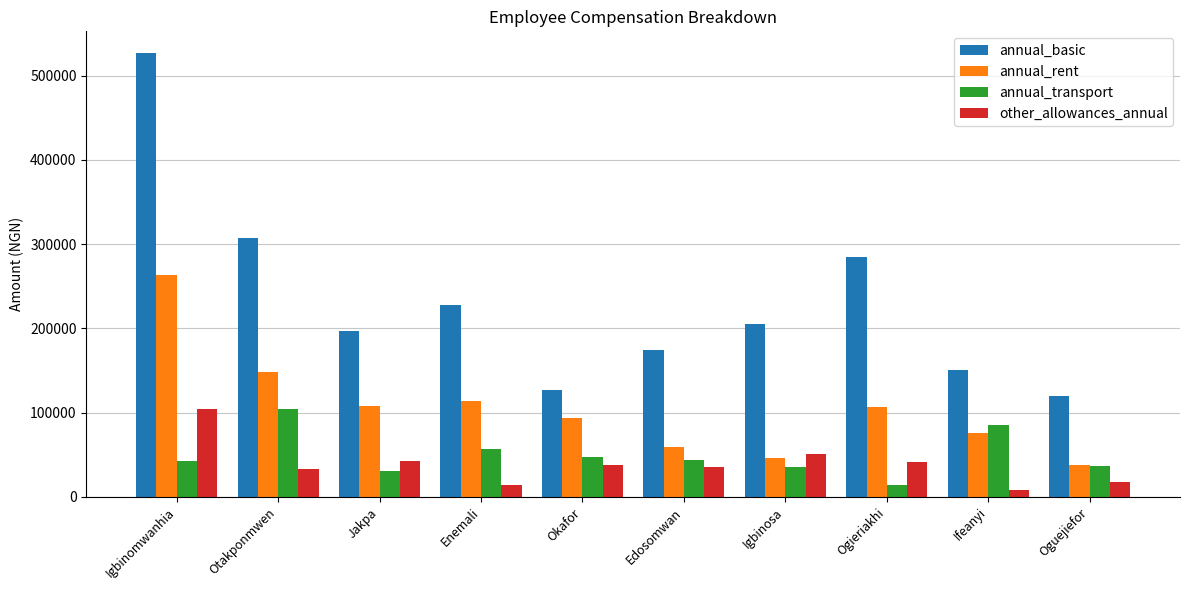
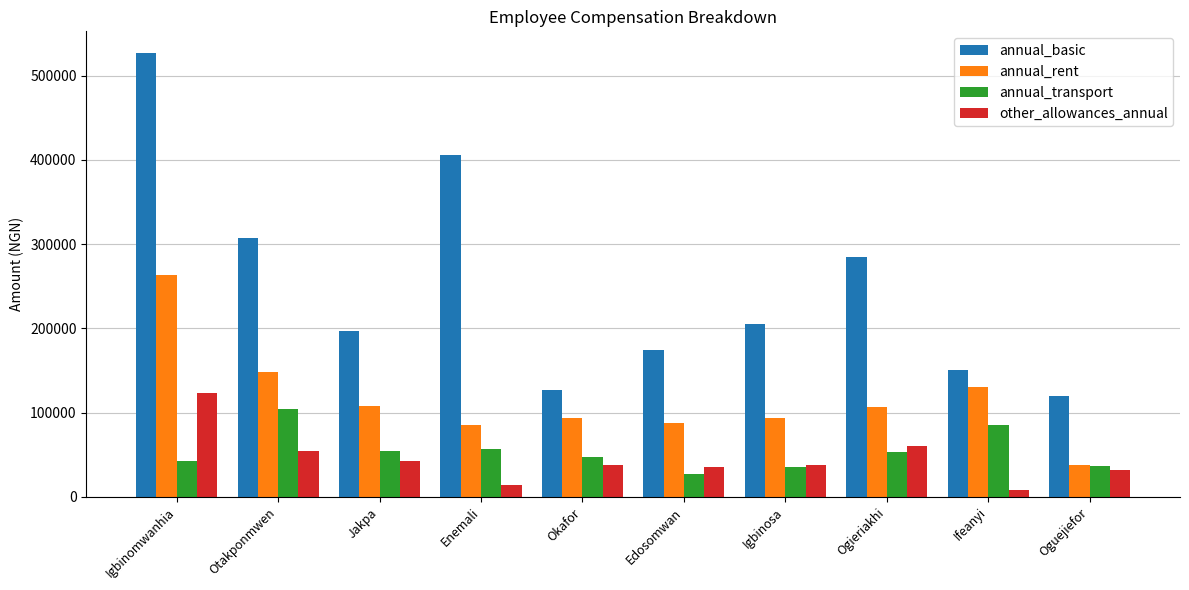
other_allowances_annual, Igbinomwanhia: 100000 -> 120000
other_allowances_annual, Otakponmwen: 30000 -> 50000
annual_transport, Jakpa: 30000 -> 50000
annual_basic, Enemali: 230000 -> 410000
annual_rent, Enemali: 110000 -> 80000
annual_rent, Edosomwan: 60000 -> 90000
annual_transport, Edosomwan: 40000 -> 30000
annual_rent, Igbinosa: 50000 -> 90000
other_allowances_annual, Igbinosa: 50000 -> 40000
annual_transport, Ogieriakhi: 10000 -> 50000
other_allowances_annual, Ogieriakhi: 40000 -> 60000
annual_rent, Ifeanyi: 80000 -> 130000
other_allowances_annual, Oguejiefor: 20000 -> 30000
